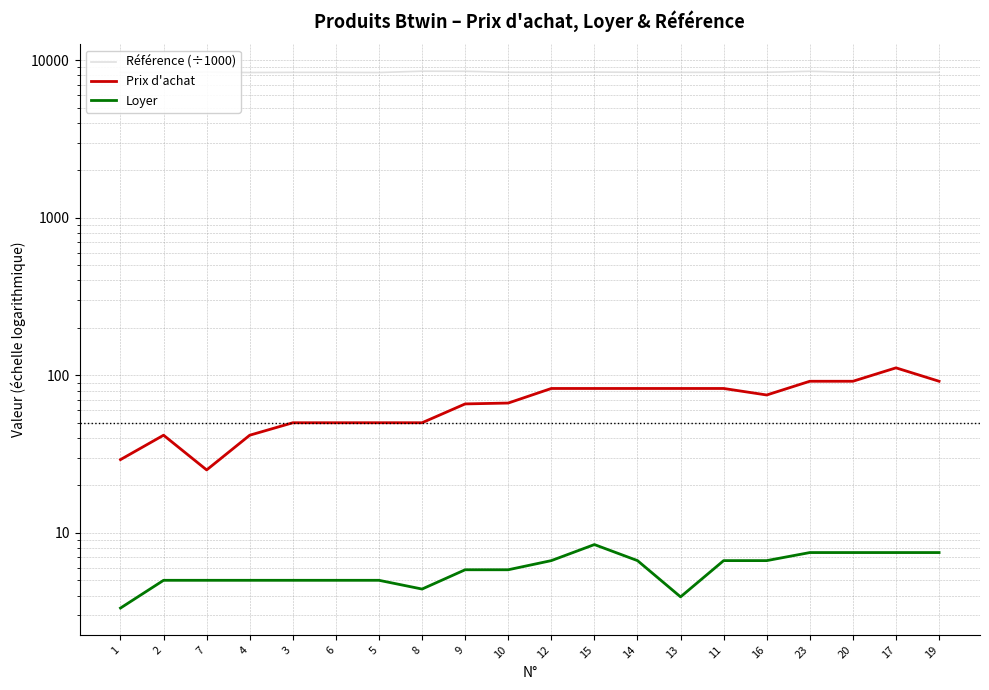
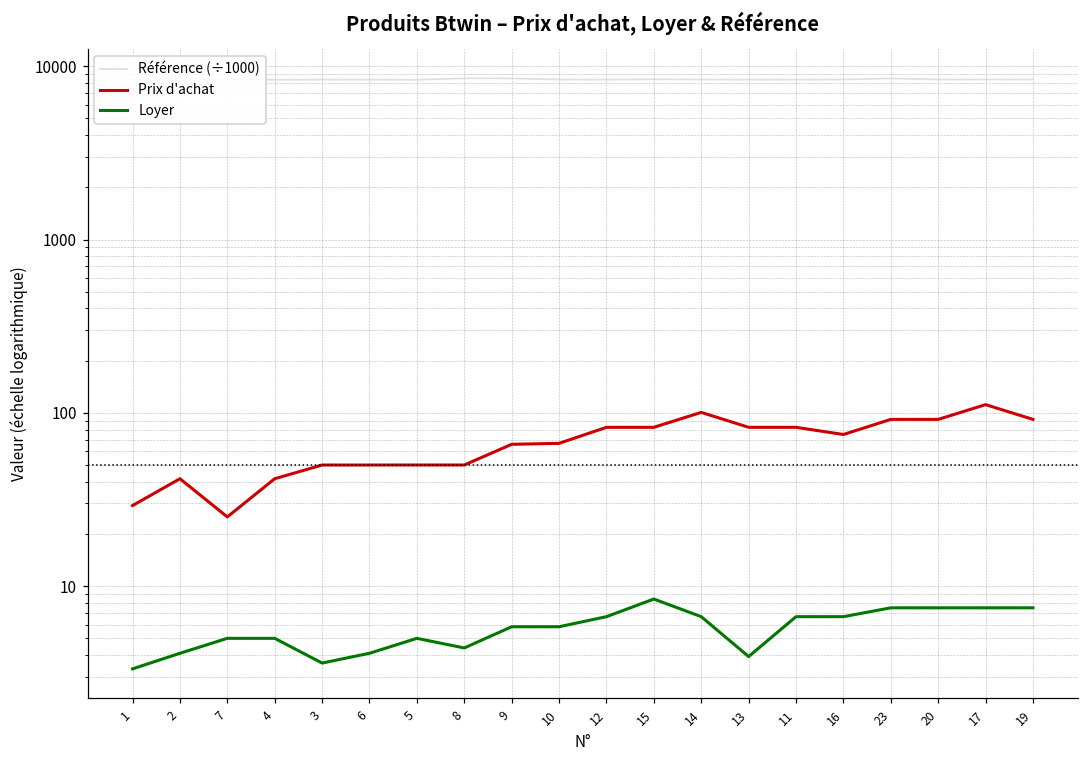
Loyer, 2: 5.0 -> 4.1
Loyer, 3: 5.0 -> 3.6
Loyer, 6: 5.0 -> 4.1
Prix d'achat, 14: 80 -> 100
